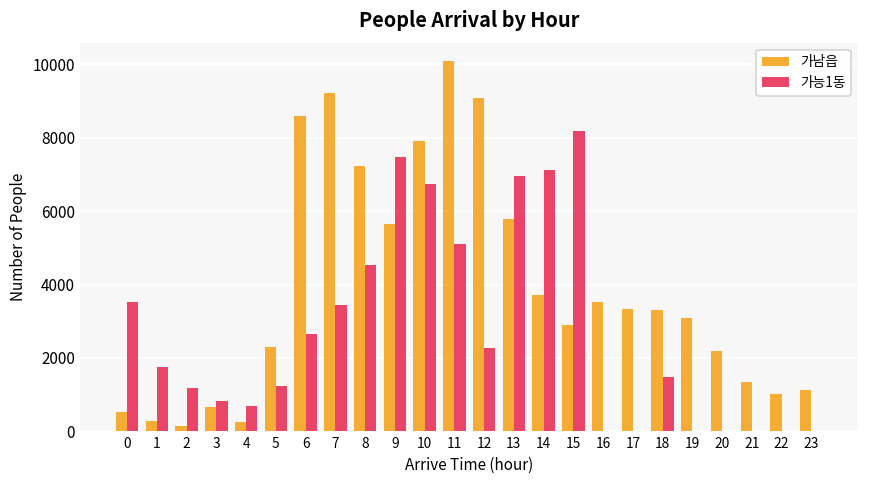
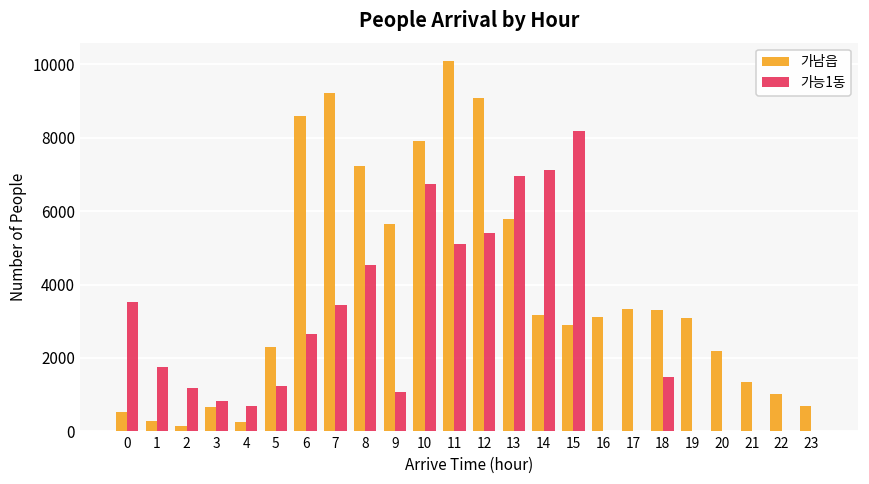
가능1동, 9: 7500 -> 1100
가능1동, 12: 2300 -> 5400
가남읍, 14: 3700 -> 3200
가남읍, 16: 3500 -> 3100
가남읍, 23: 1100 -> 700
